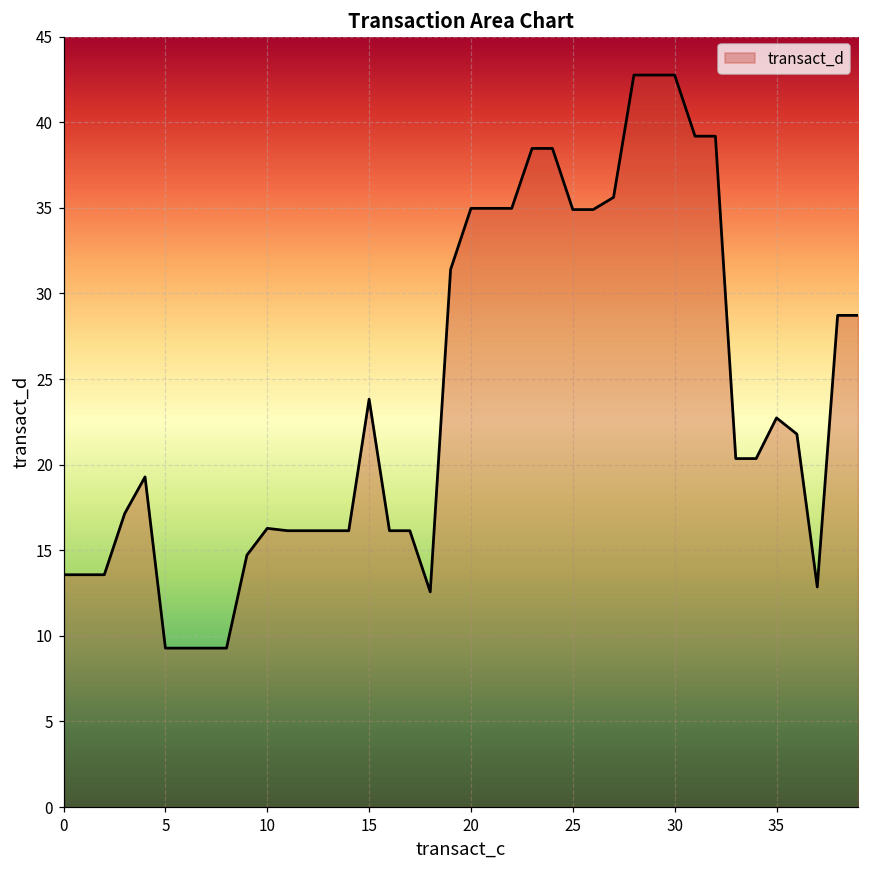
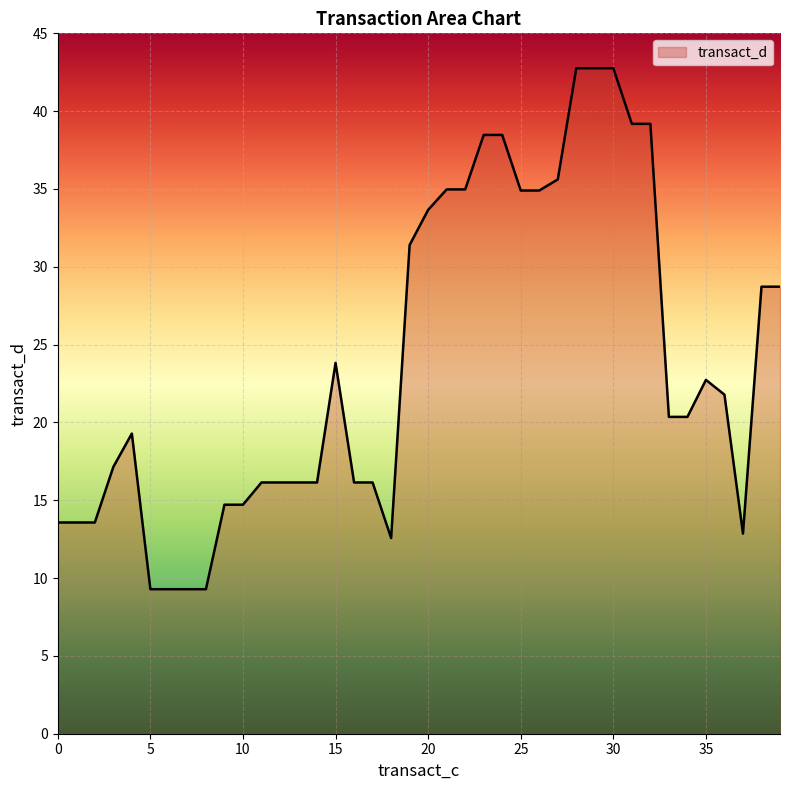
10: 16.3 -> 14.7
20: 35.0 -> 33.7
